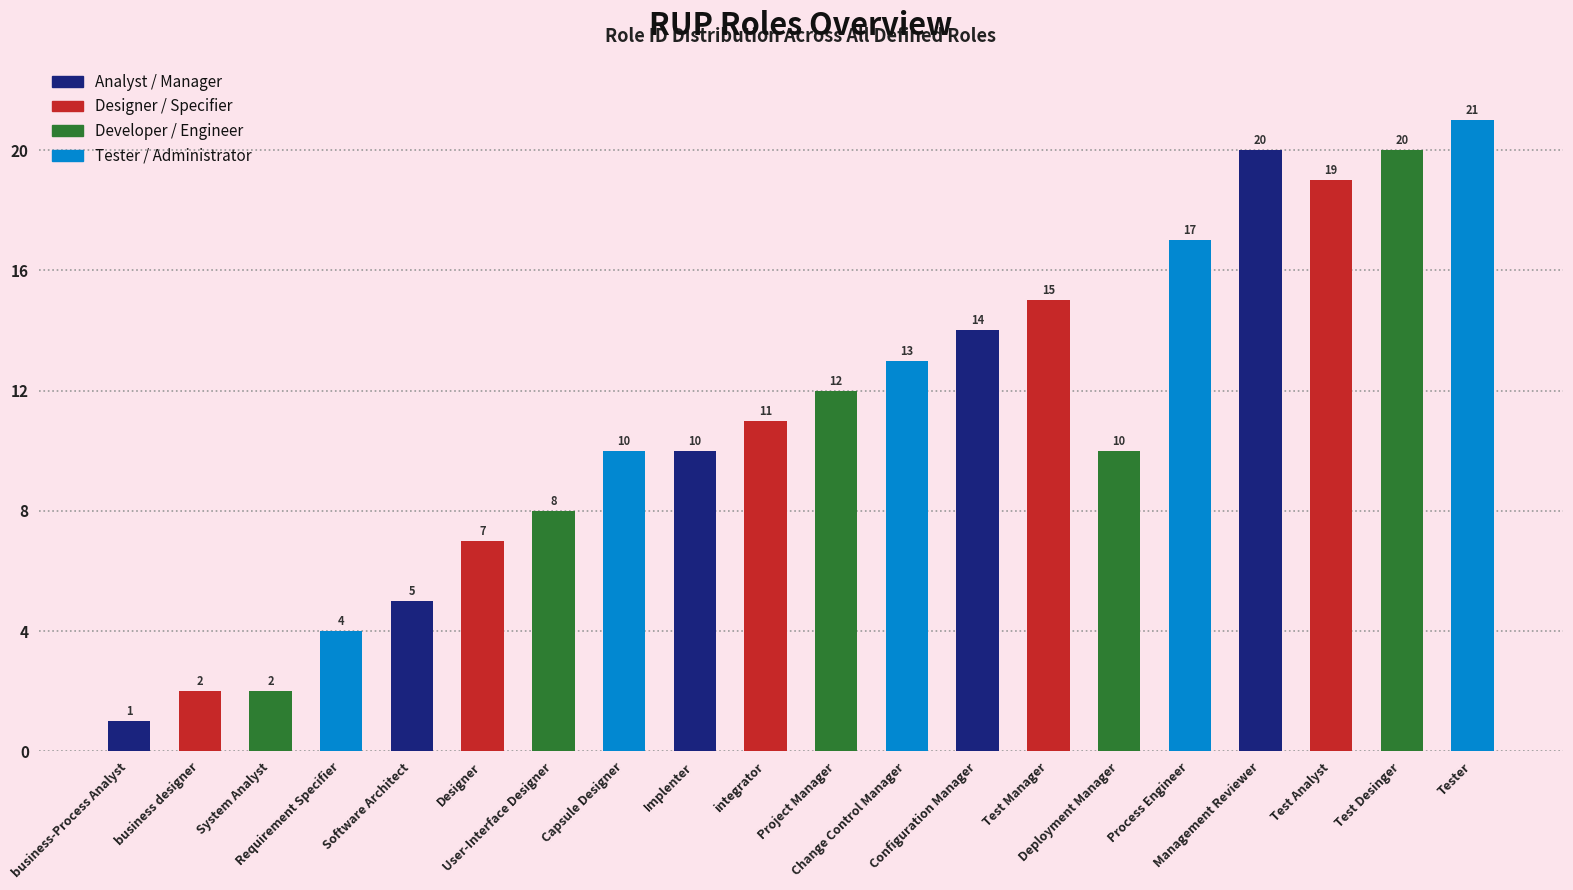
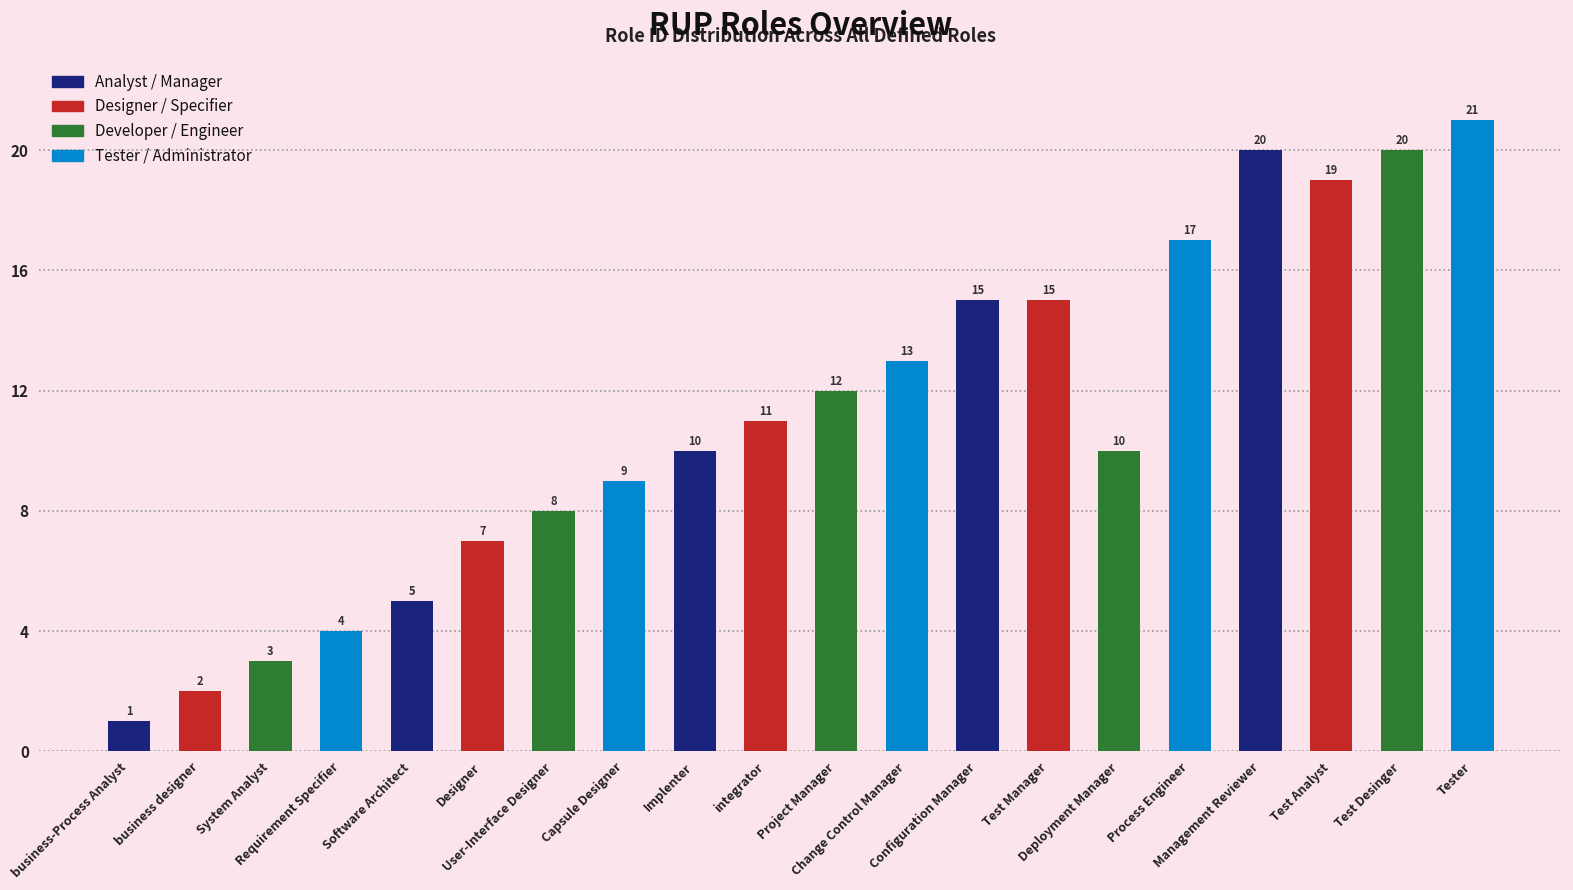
System Analyst: 2 -> 3
Capsule Designer: 10 -> 9
Configuration Manager: 14 -> 15
